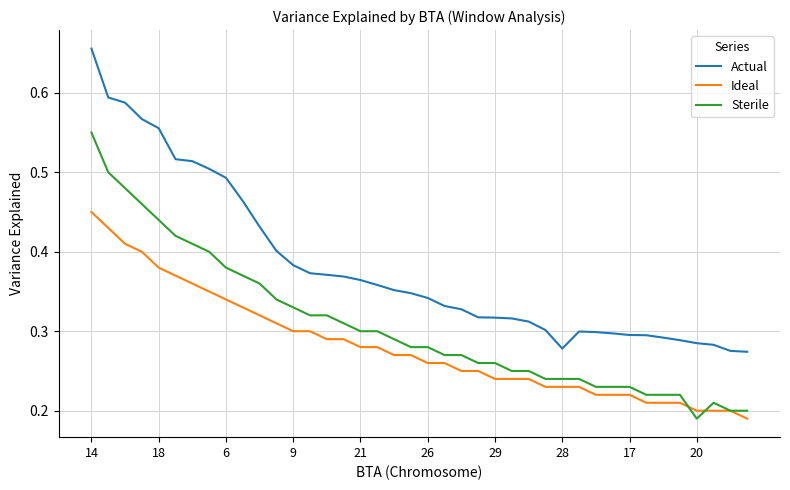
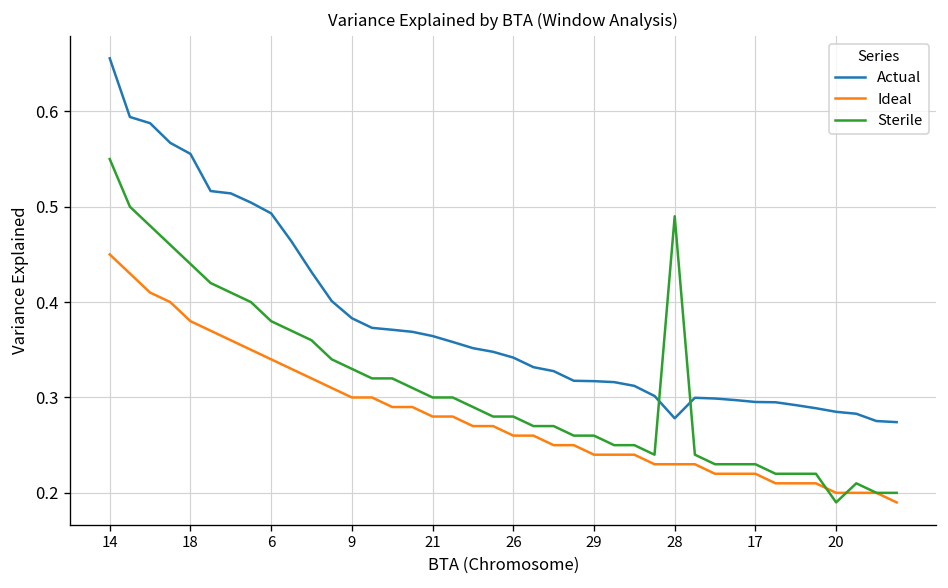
Sterile, 28: 0.24 -> 0.49
